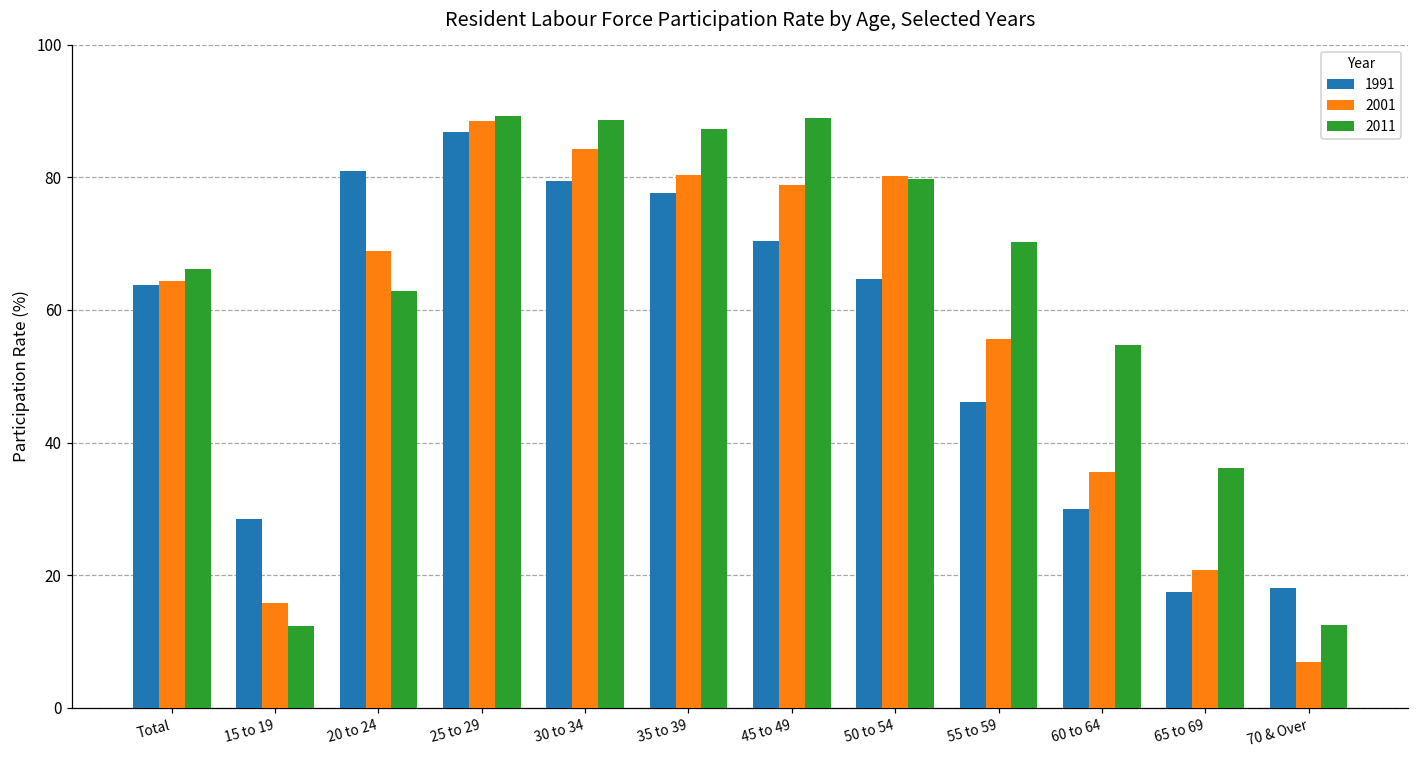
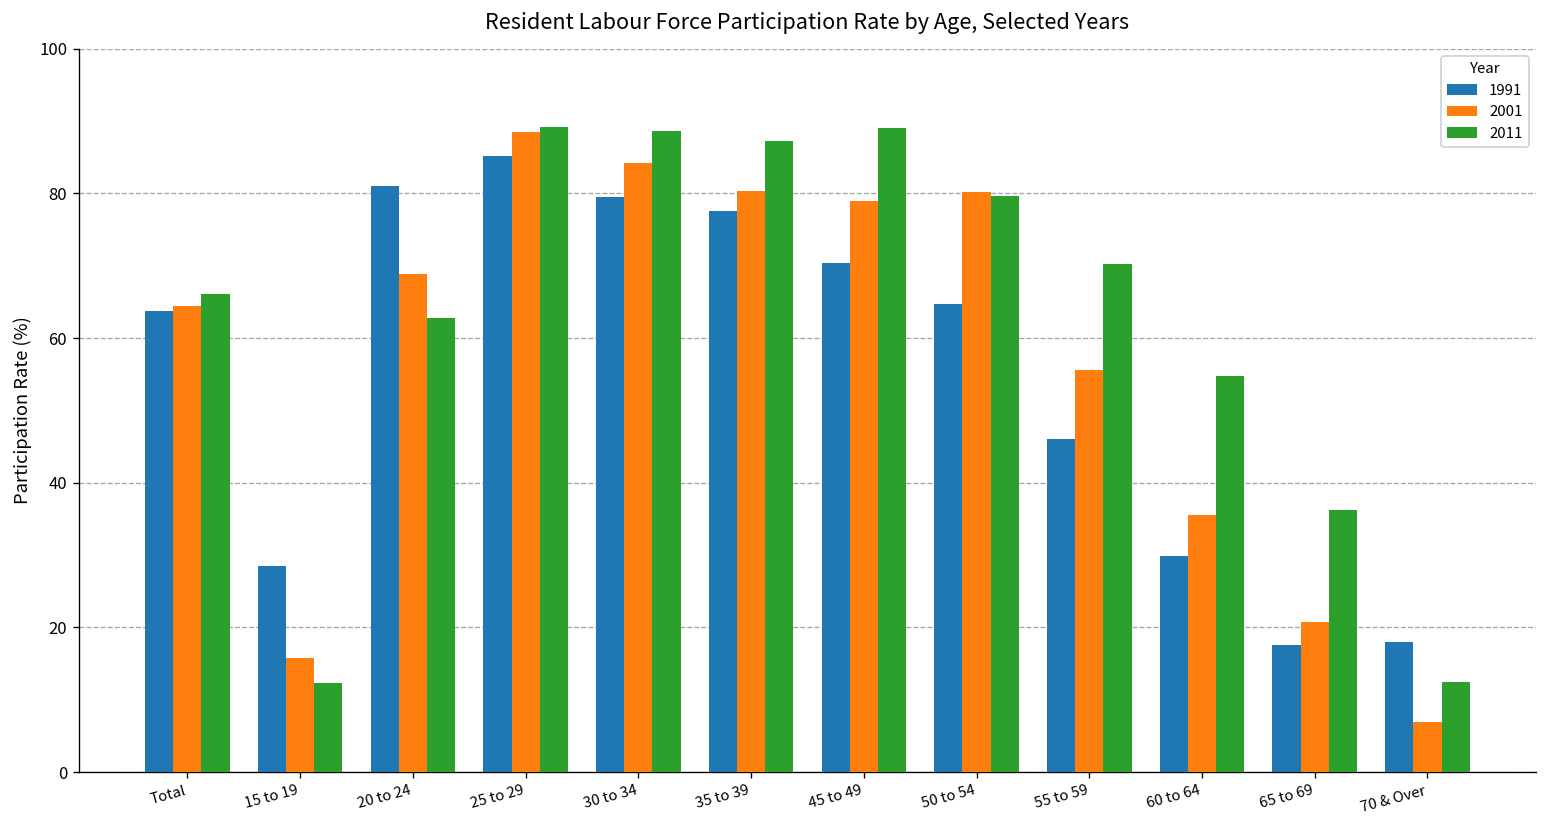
1991, 25 to 29: 87 -> 85
